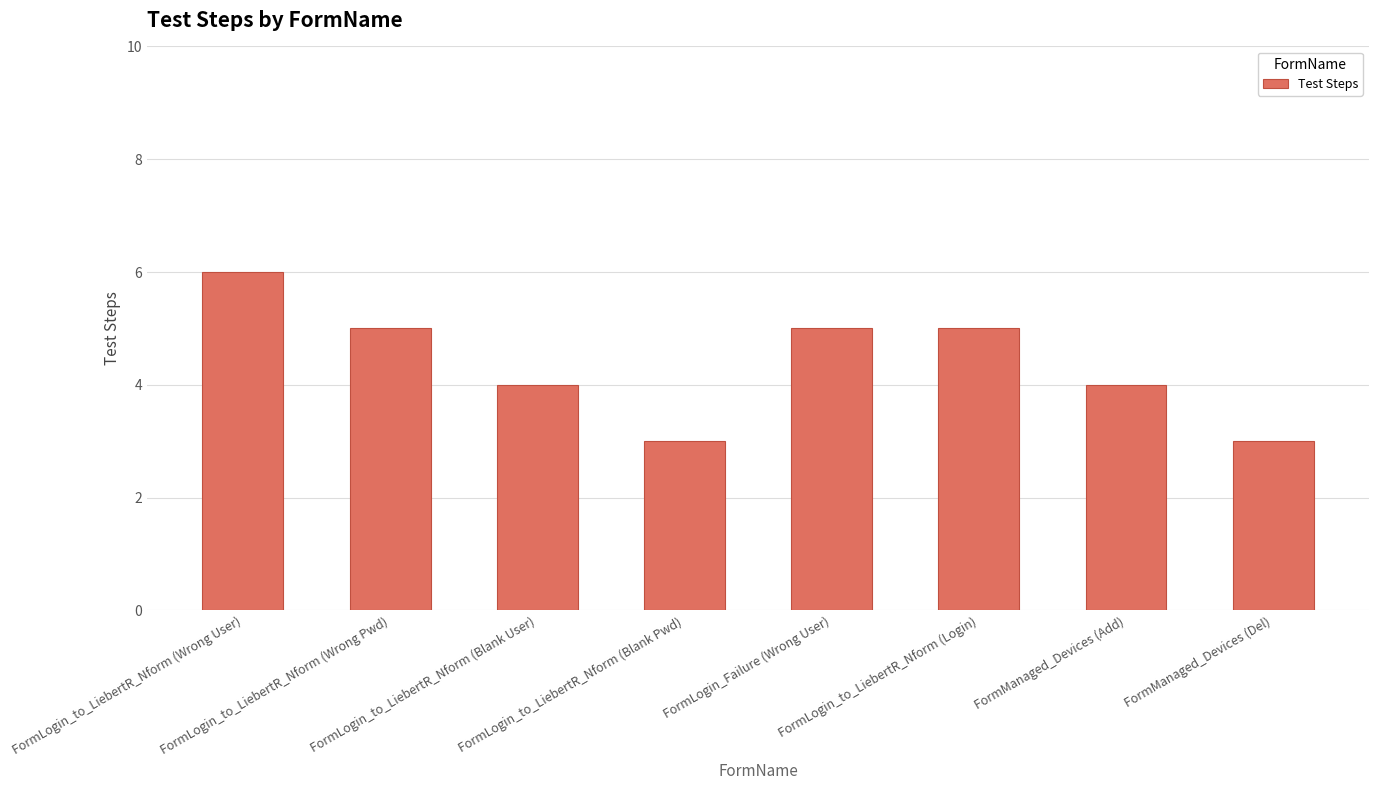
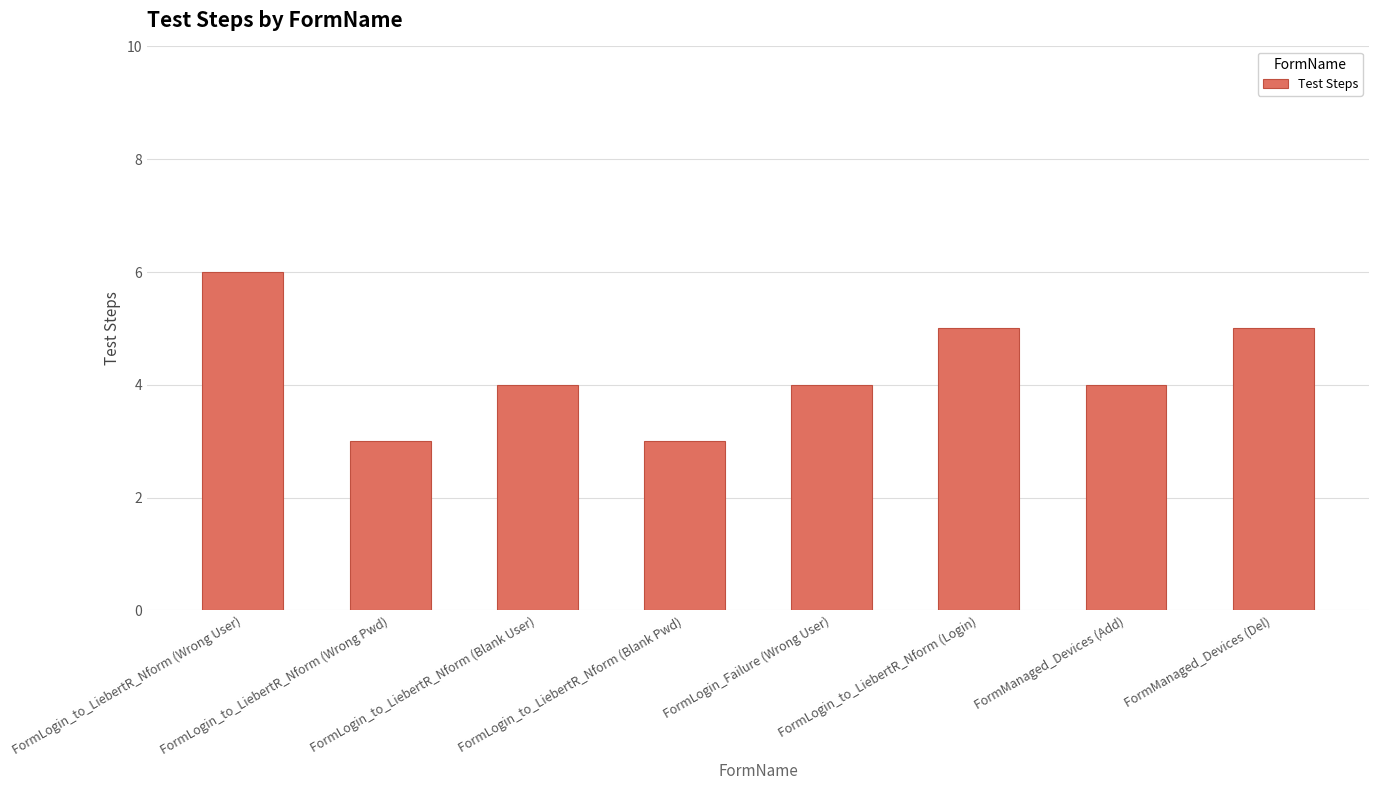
FormLogin_to_LiebertR_Nform (Wrong Pwd): 5 -> 3
FormLogin_Failure (Wrong User): 5 -> 4
FormManaged_Devices (Del): 3 -> 5
